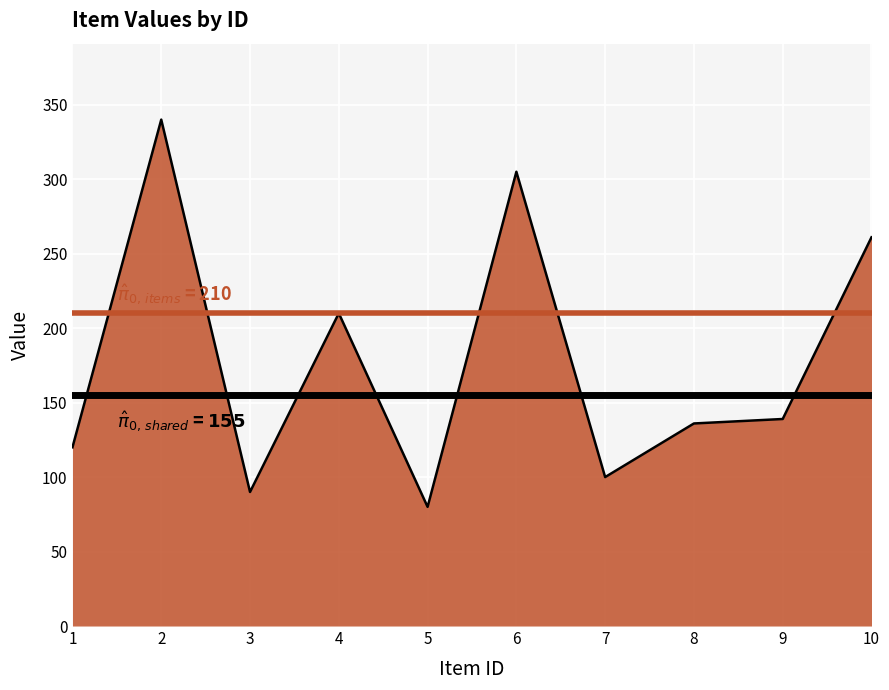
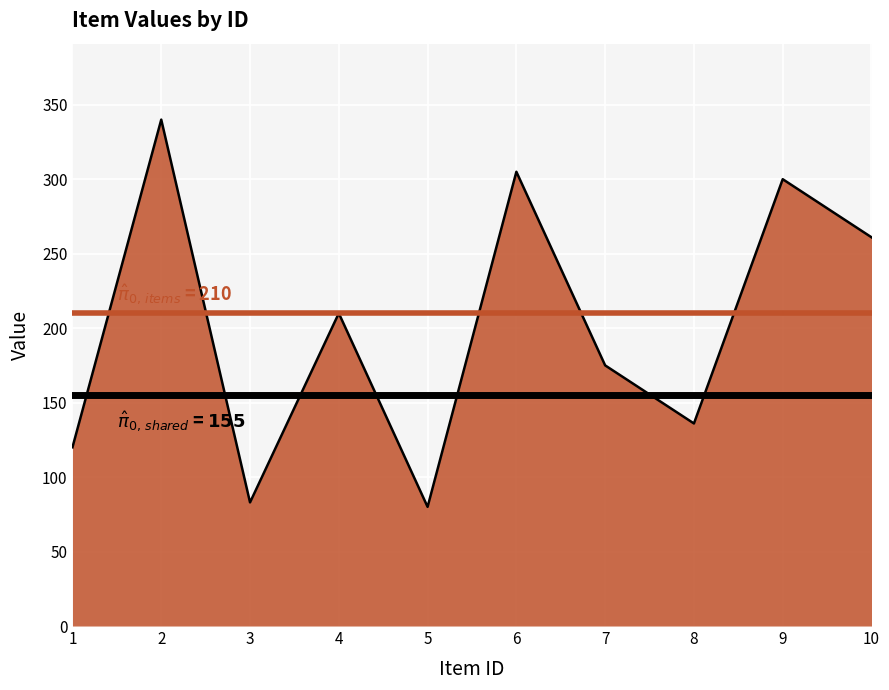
3: 90 -> 83
7: 100 -> 175
9: 139 -> 300
